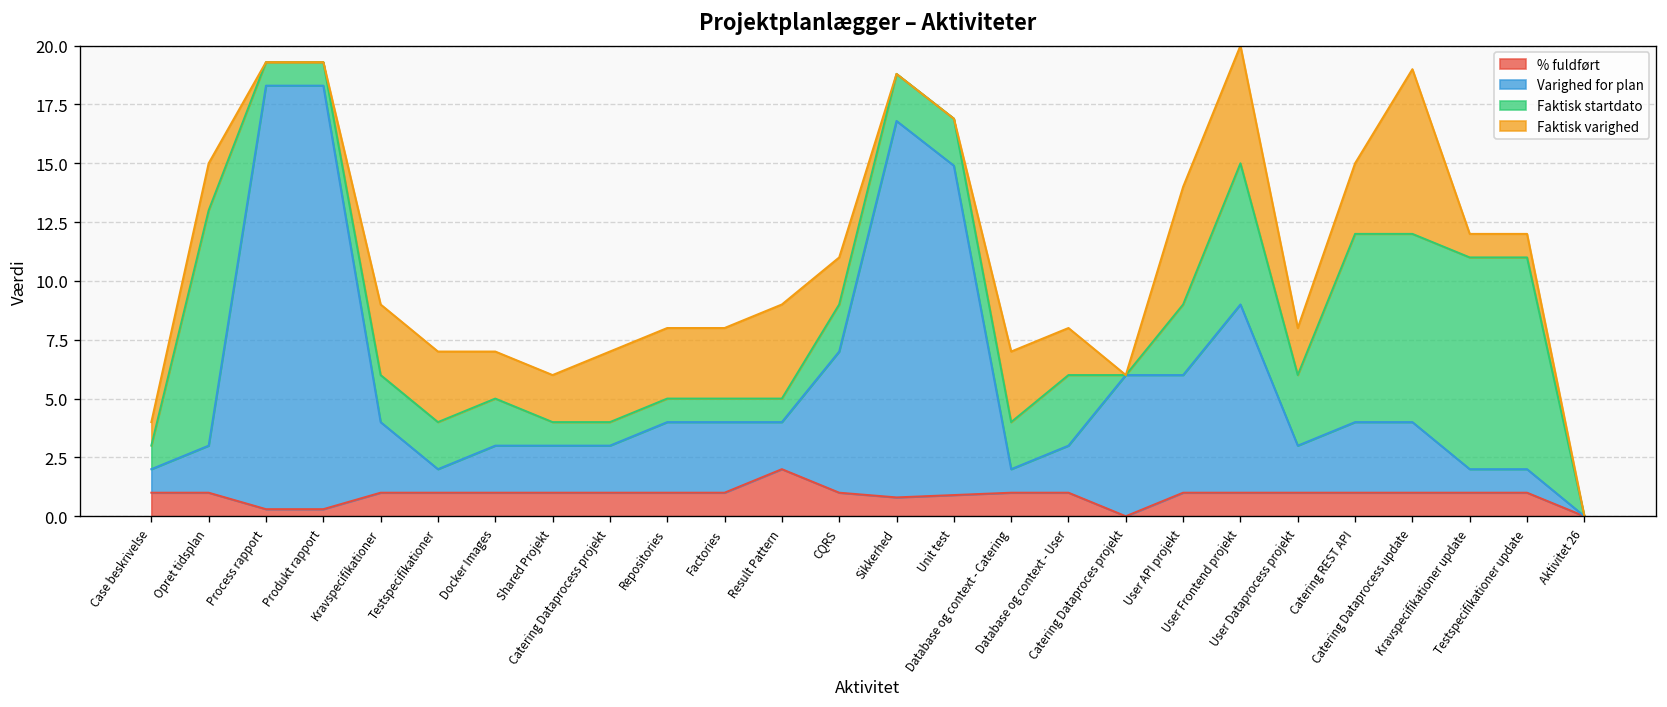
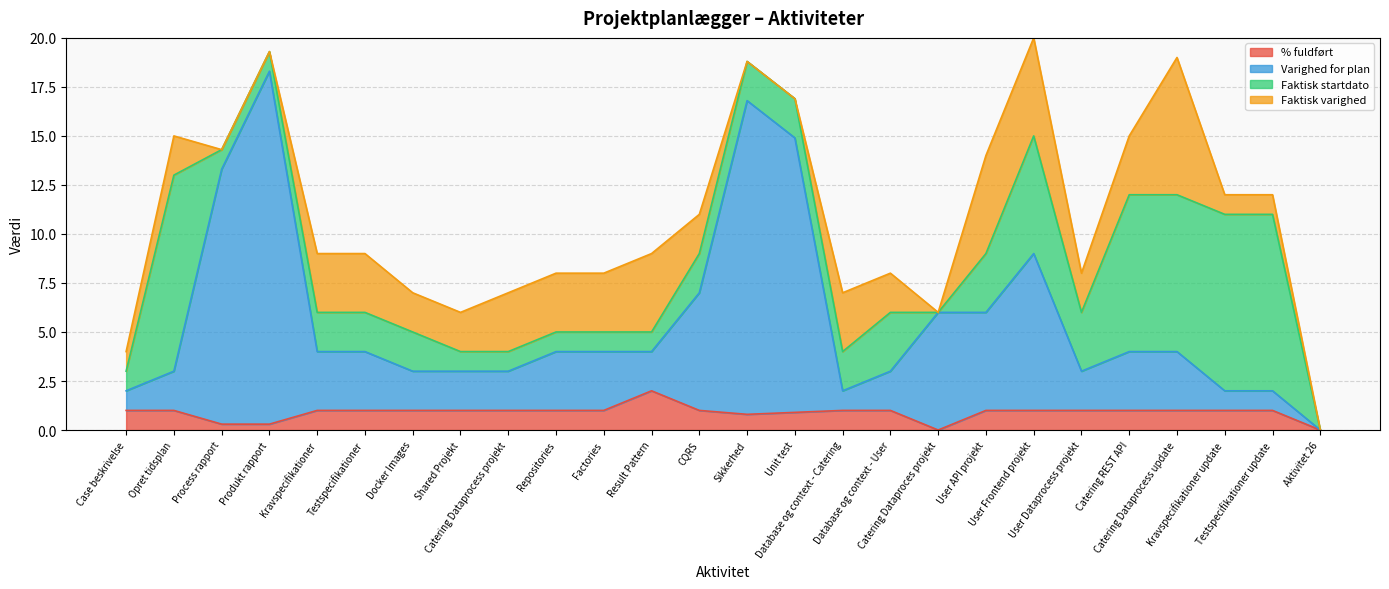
Varighed for plan, Process rapport: 18 -> 13
Varighed for plan, Testspecifikationer: 1 -> 3
